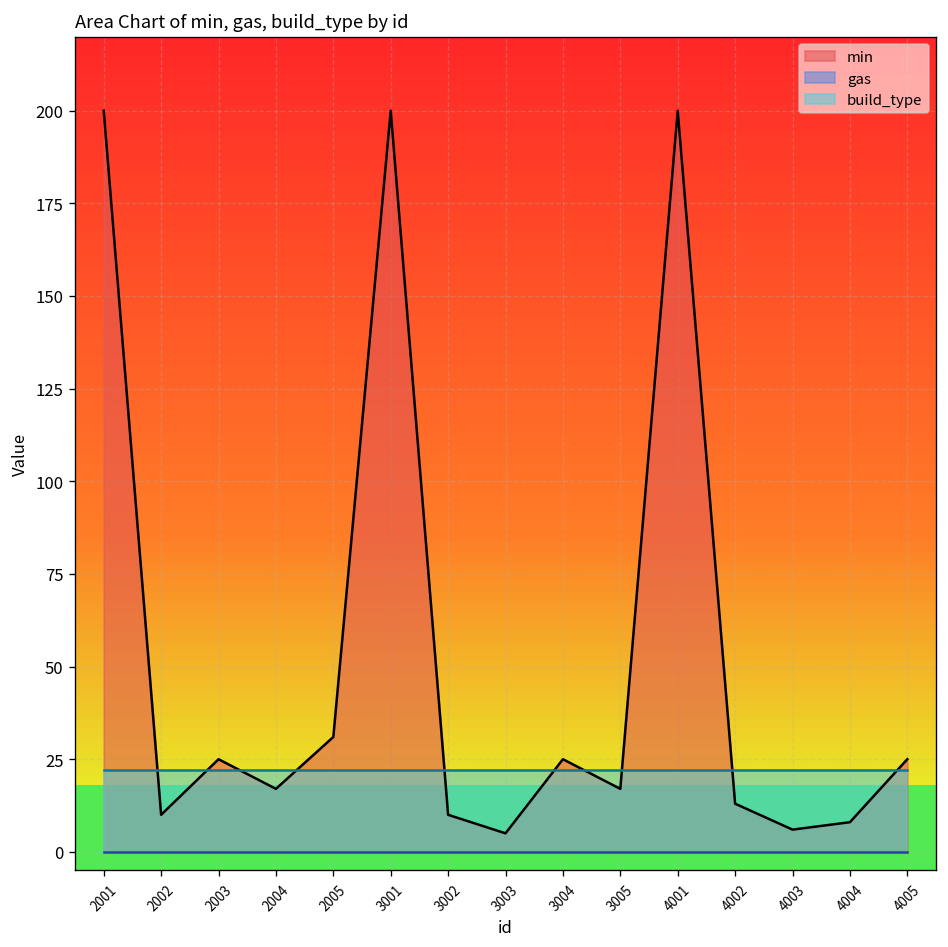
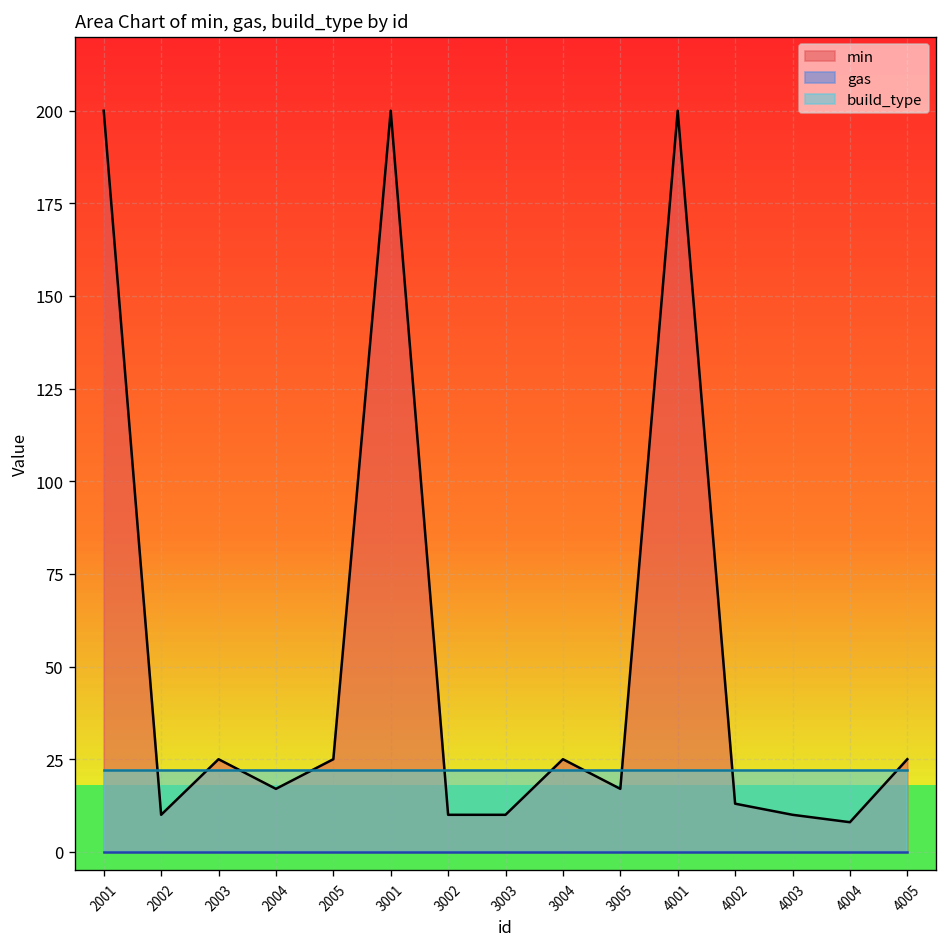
min, 2005: 31 -> 25
min, 3003: 5 -> 10
min, 4003: 6 -> 10
